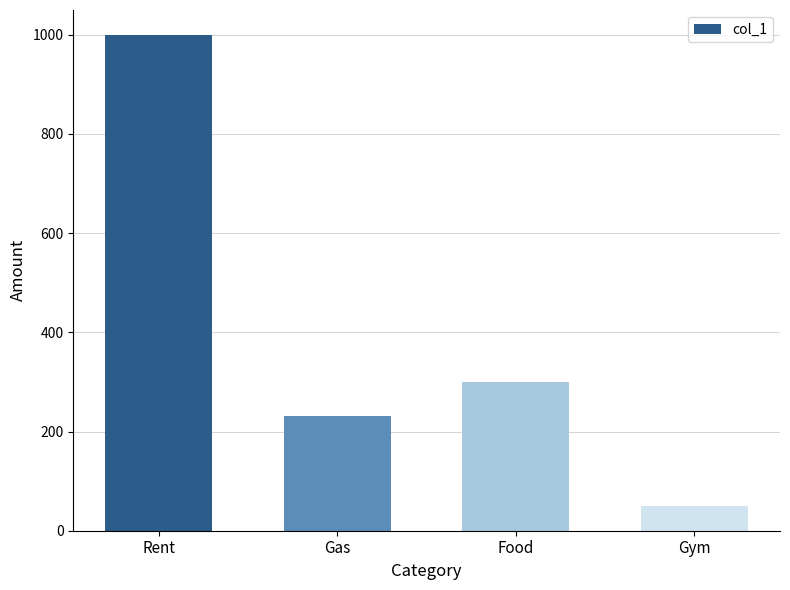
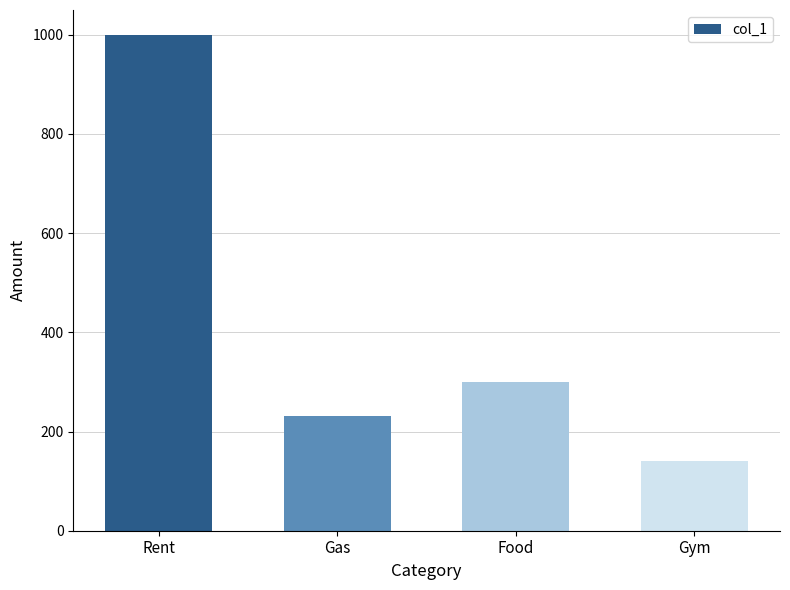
Gym: 50 -> 140
